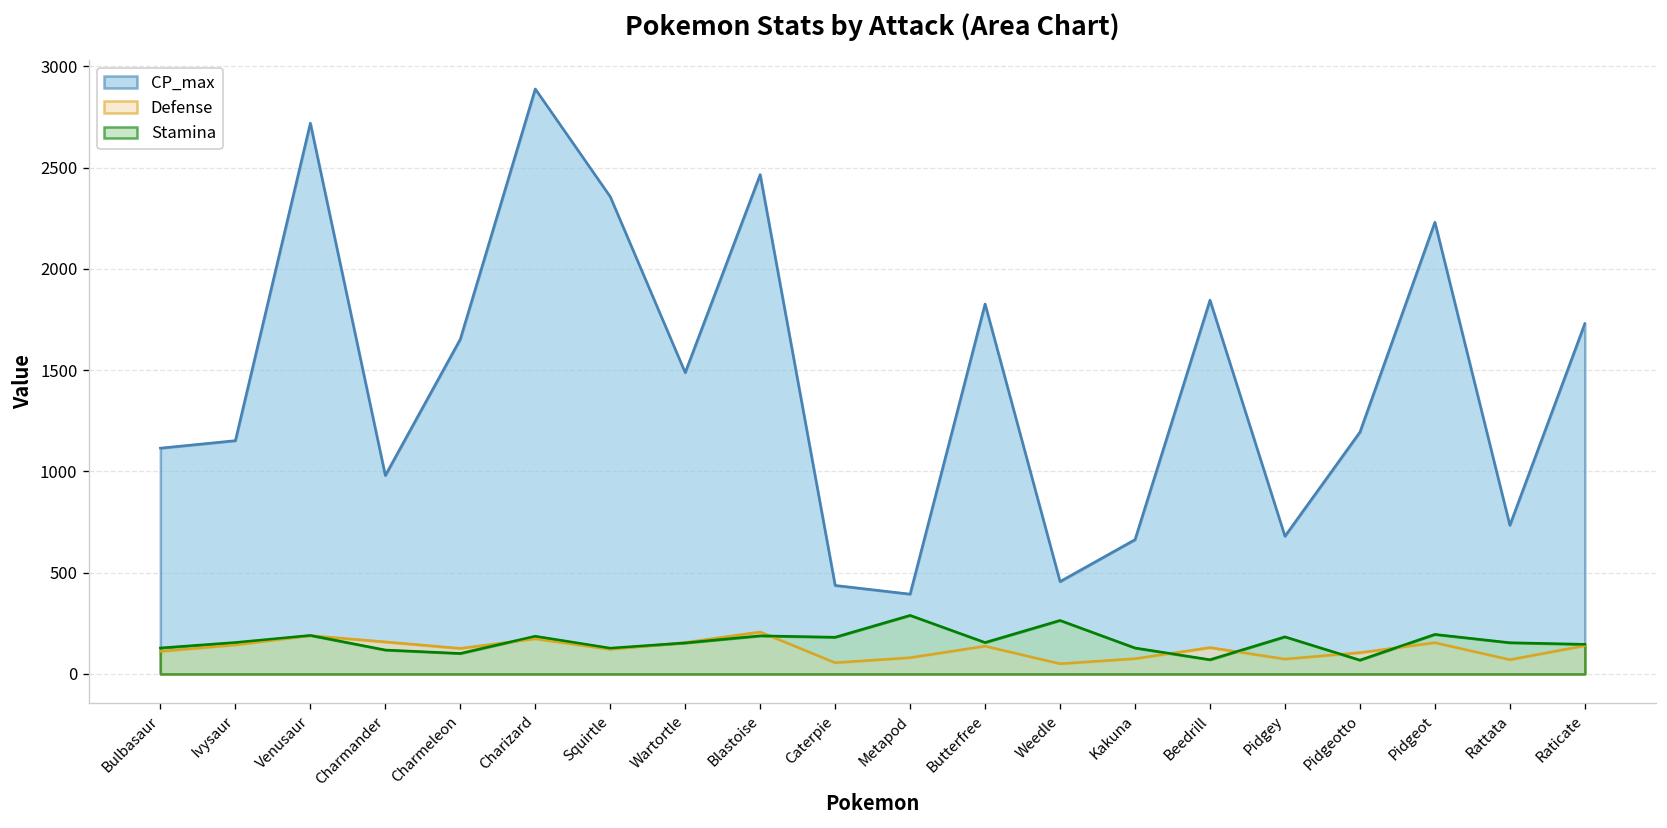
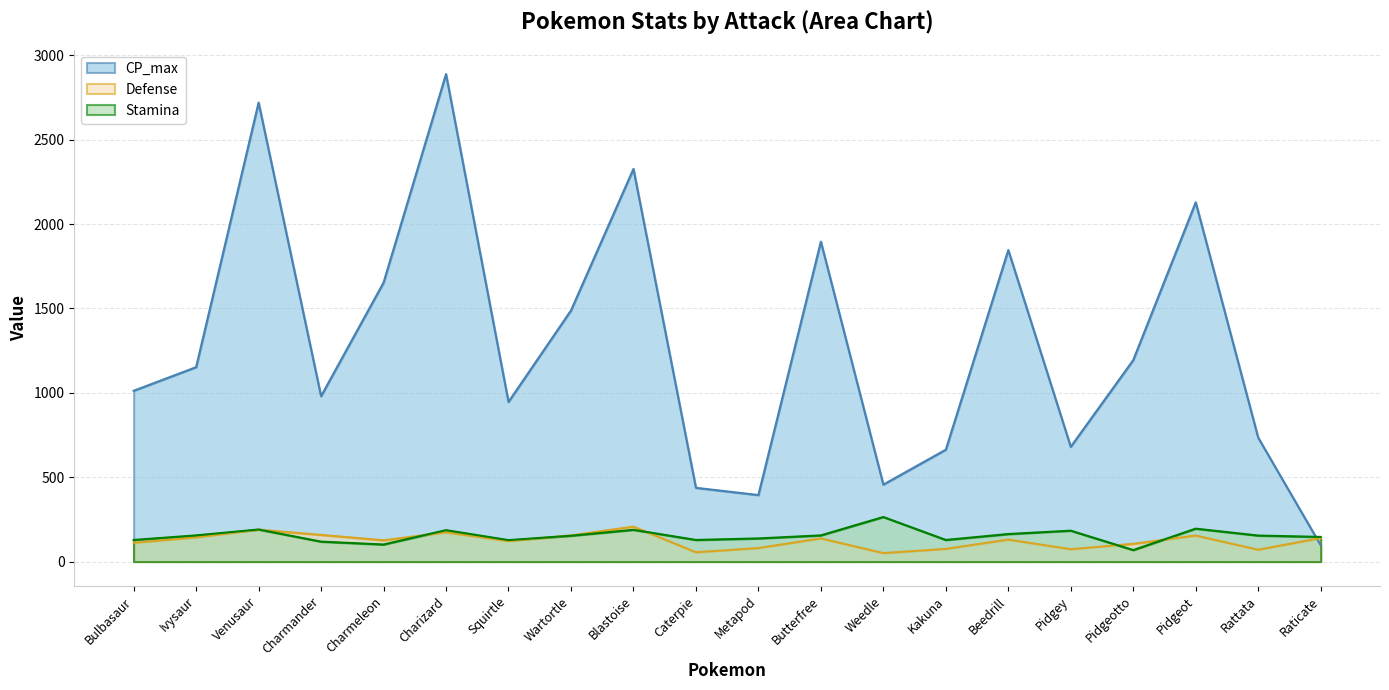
CP_max, Bulbasaur: 1120 -> 1010
CP_max, Squirtle: 2360 -> 950
CP_max, Blastoise: 2470 -> 2330
Stamina, Caterpie: 180 -> 130
Stamina, Metapod: 290 -> 140
CP_max, Butterfree: 1830 -> 1900
Stamina, Beedrill: 70 -> 160
CP_max, Pidgeot: 2230 -> 2130
CP_max, Raticate: 1730 -> 100
